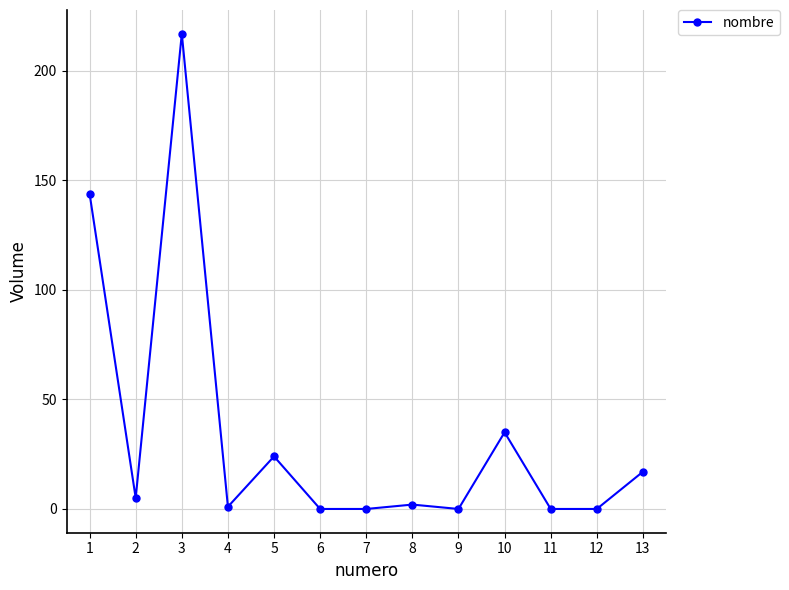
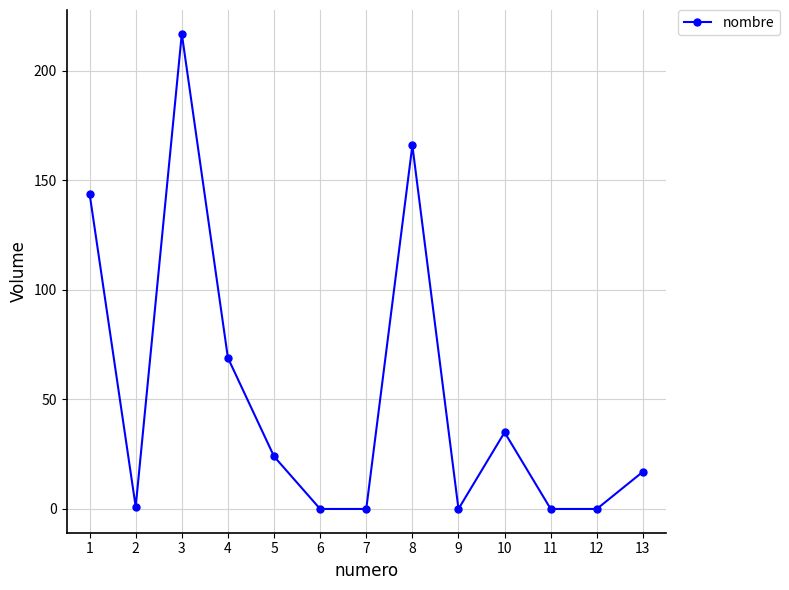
2: 5 -> 1
4: 1 -> 69
8: 2 -> 166
